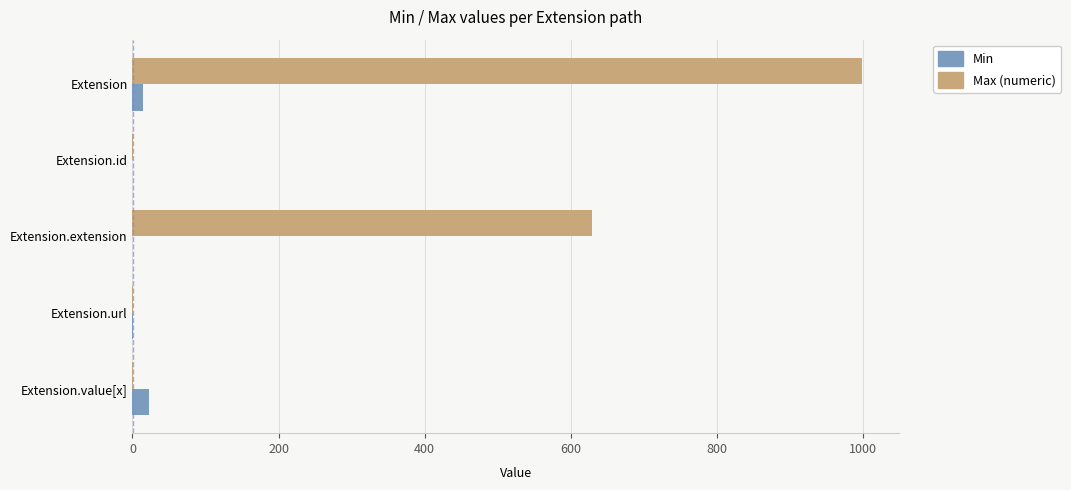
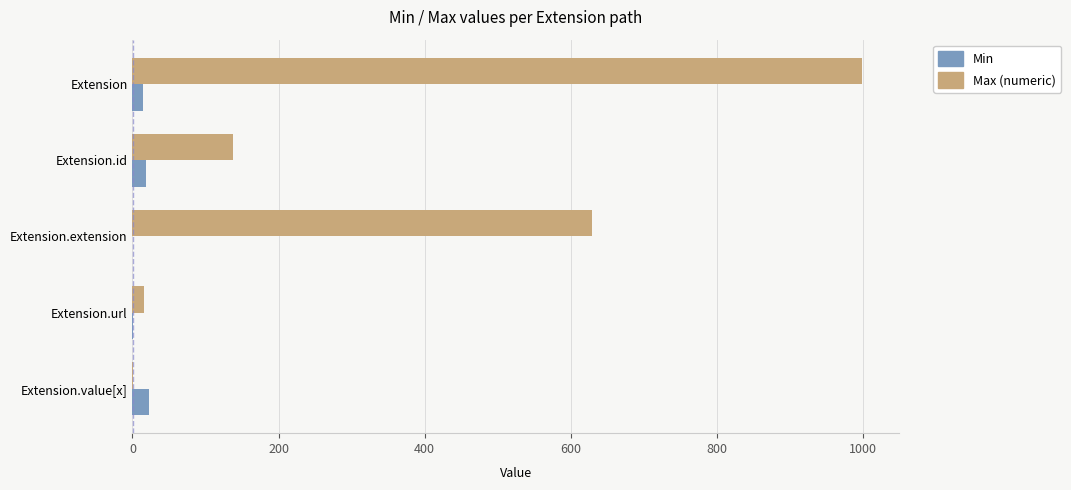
Max (numeric), Extension.id: 0 -> 140
Min, Extension.id: 0 -> 20
Max (numeric), Extension.url: 0 -> 20
